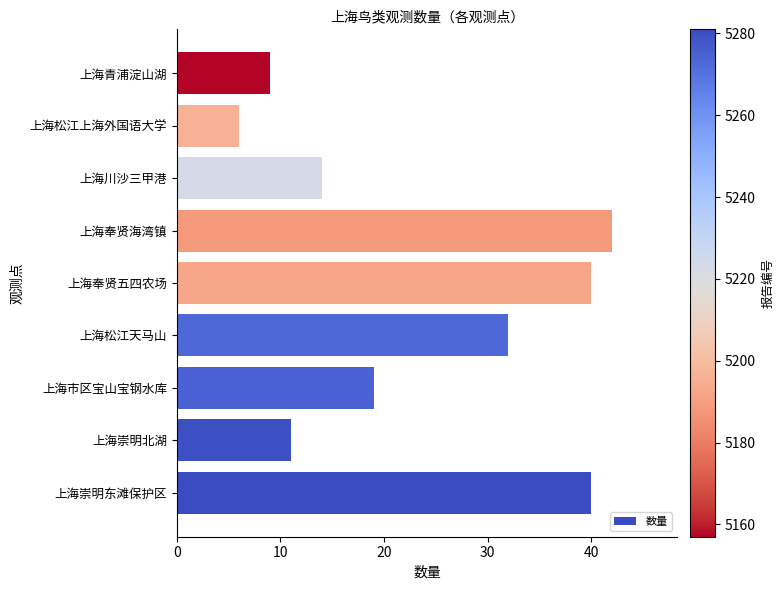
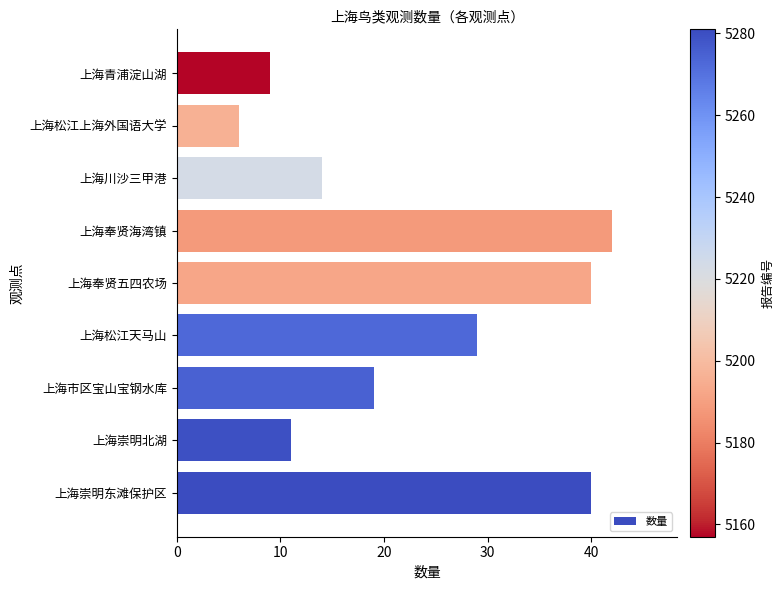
上海松江天马山: 32 -> 29
